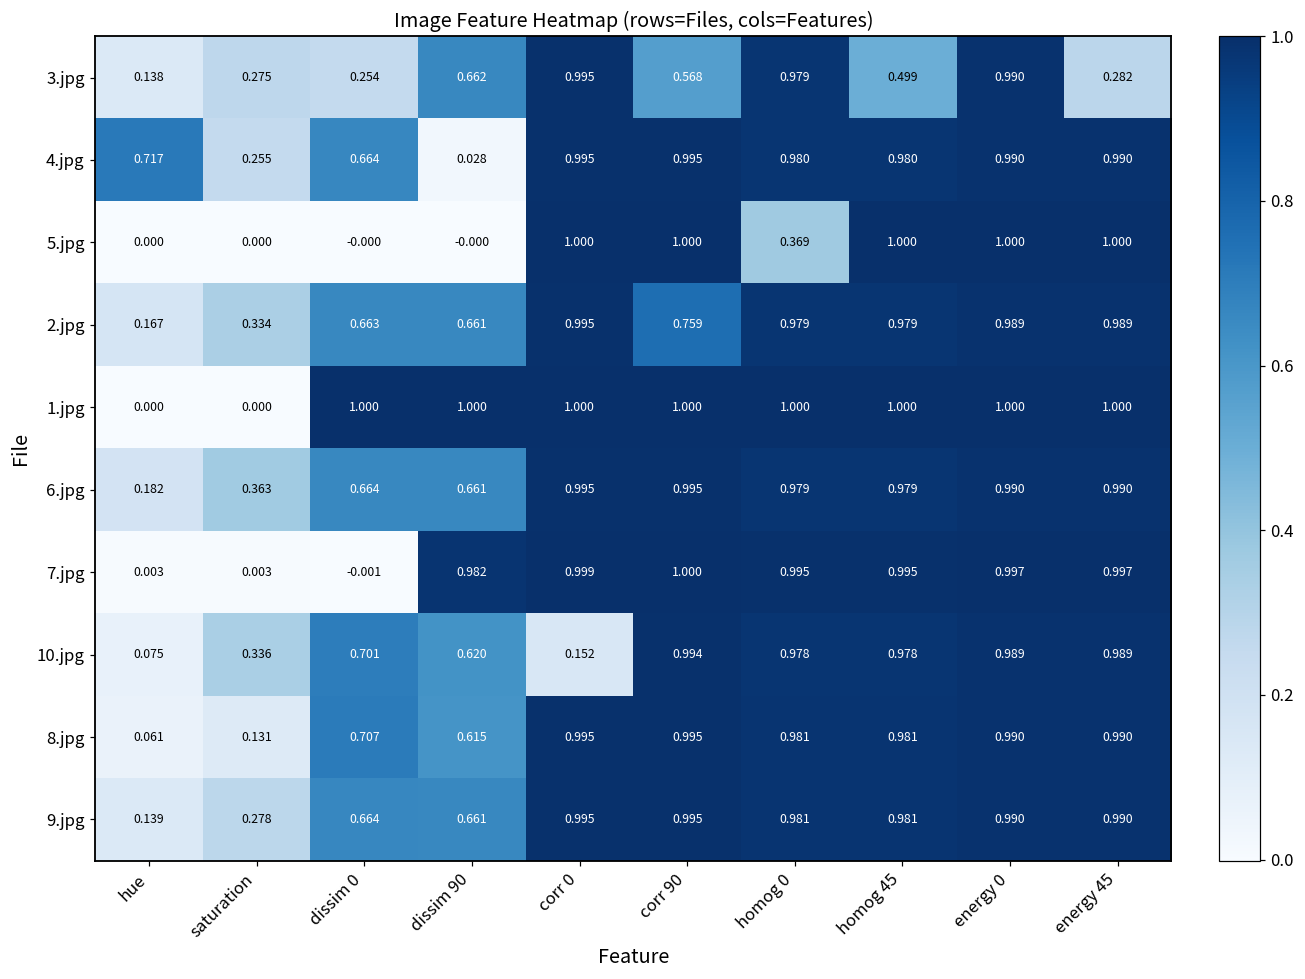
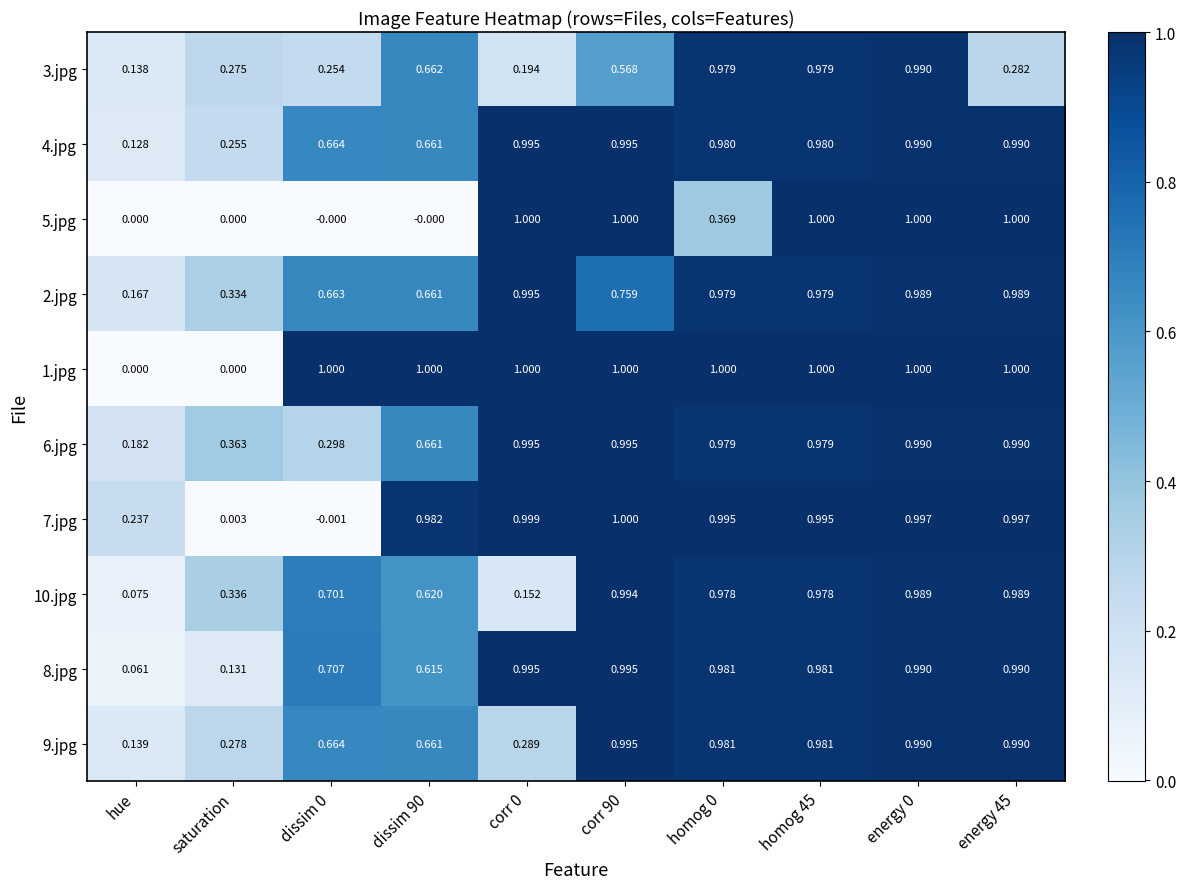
3.jpg, corr 0: 0.995 -> 0.194
3.jpg, homog 45: 0.499 -> 0.979
4.jpg, hue: 0.717 -> 0.128
4.jpg, dissim 90: 0.028 -> 0.661
6.jpg, dissim 0: 0.664 -> 0.298
7.jpg, hue: 0.003 -> 0.237
9.jpg, corr 0: 0.995 -> 0.289
